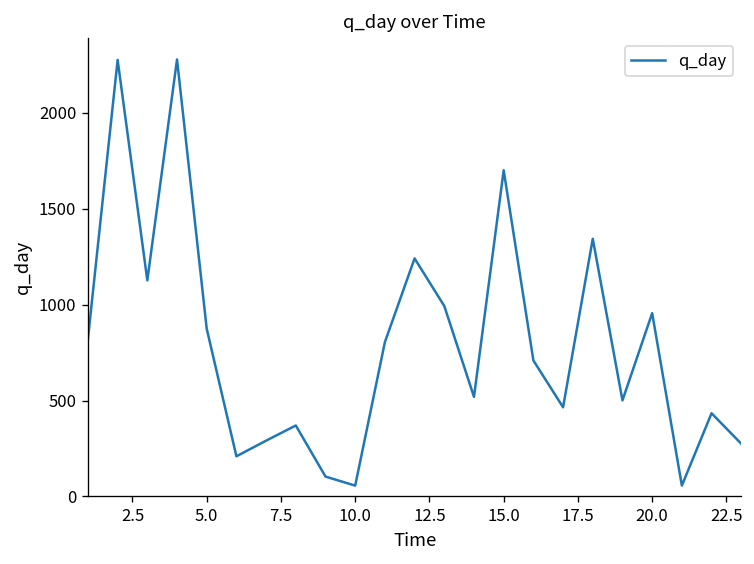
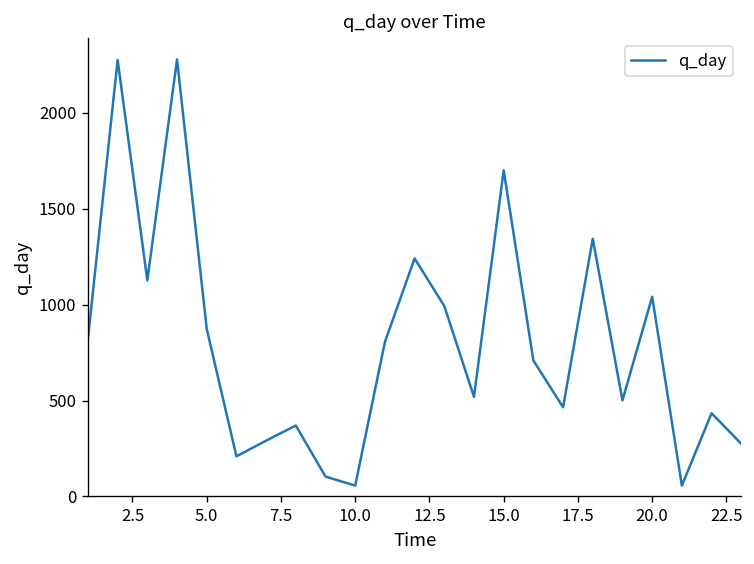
20.0: 960 -> 1040
